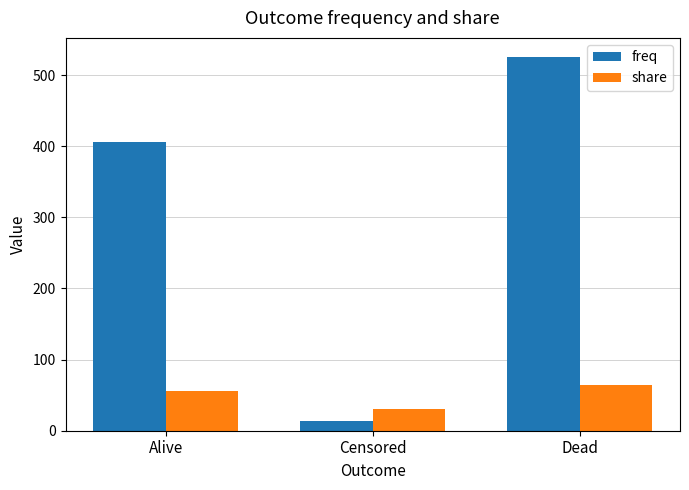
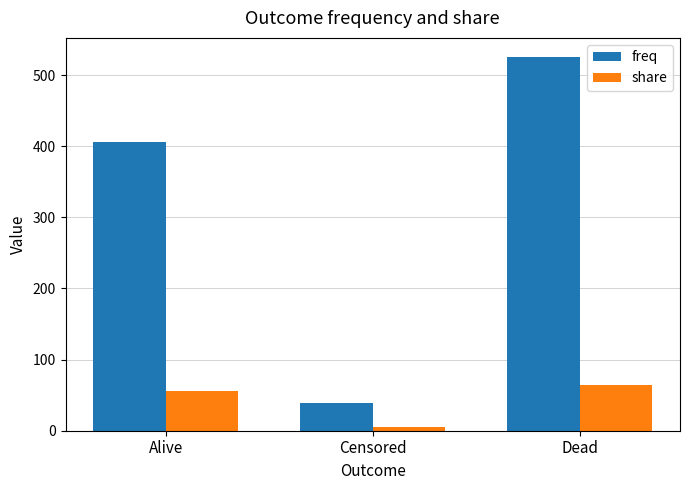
freq, Censored: 10 -> 40
share, Censored: 30 -> 0
